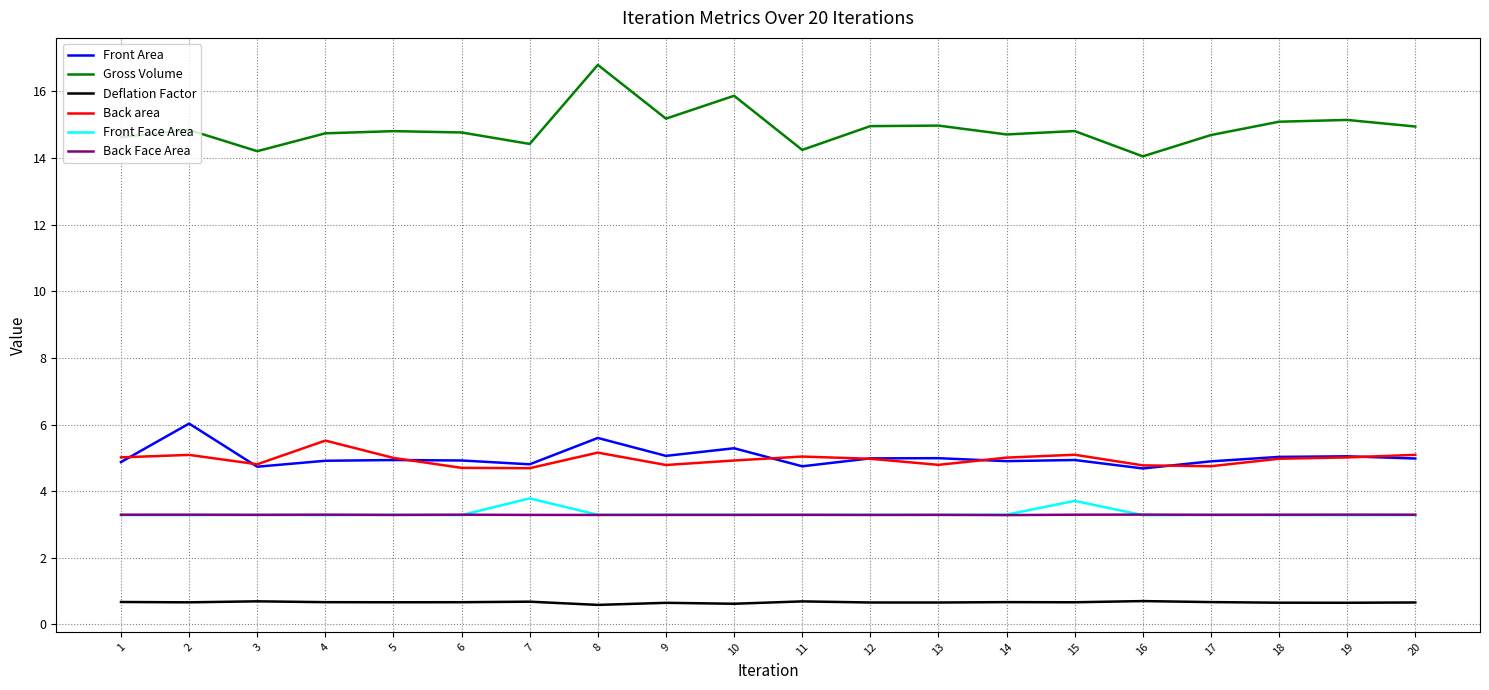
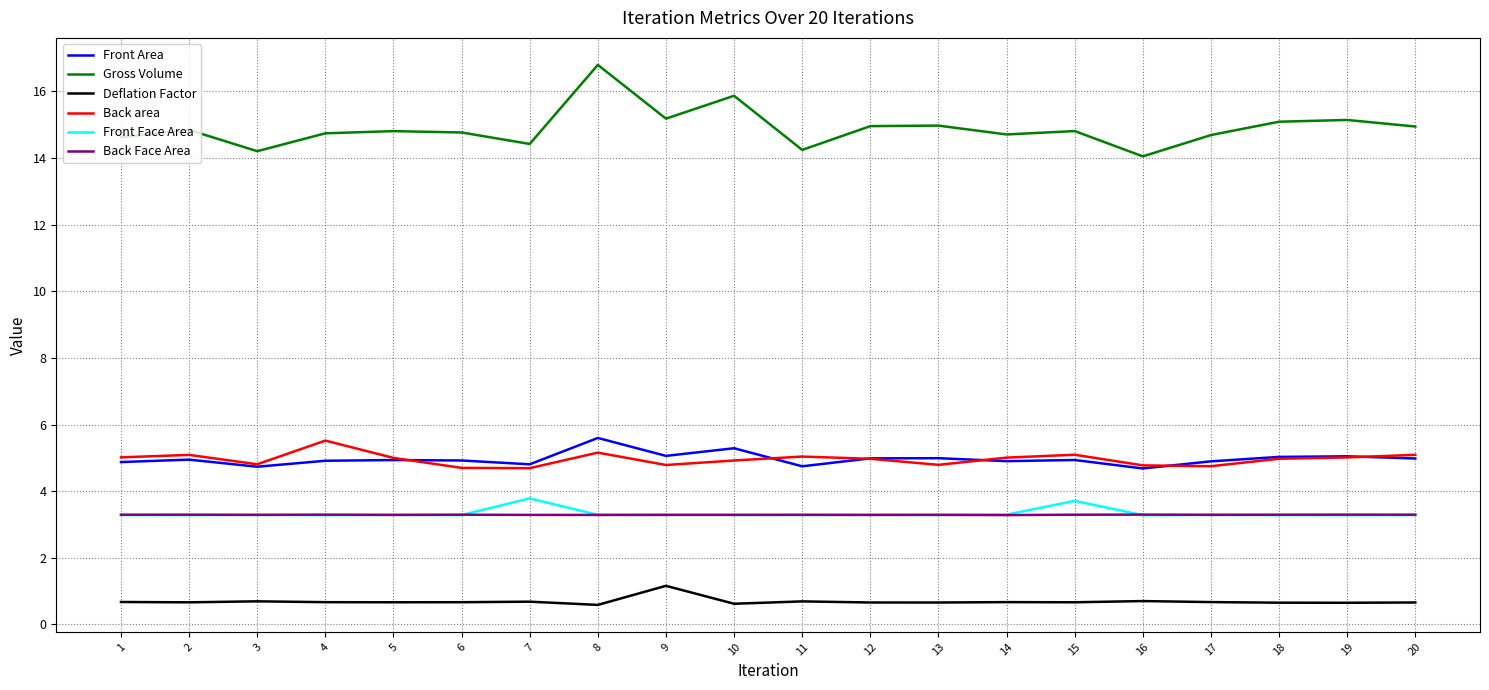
Front Area, 2: 6.0 -> 4.9
Deflation Factor, 9: 0.7 -> 1.2
